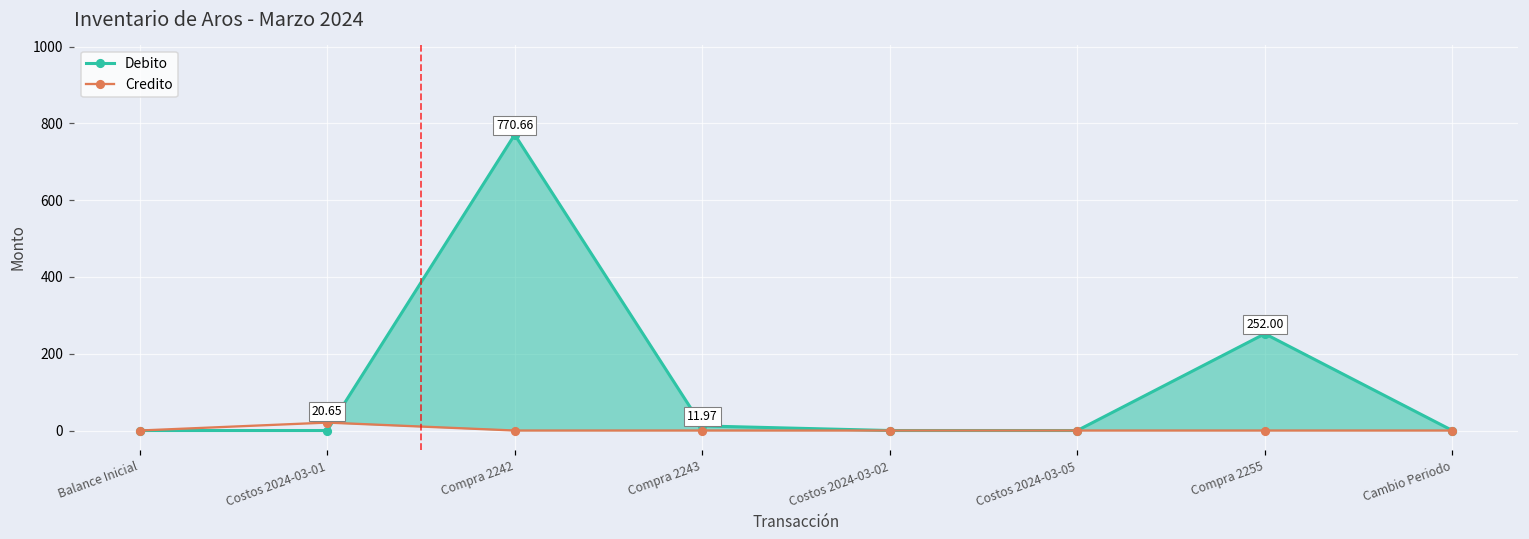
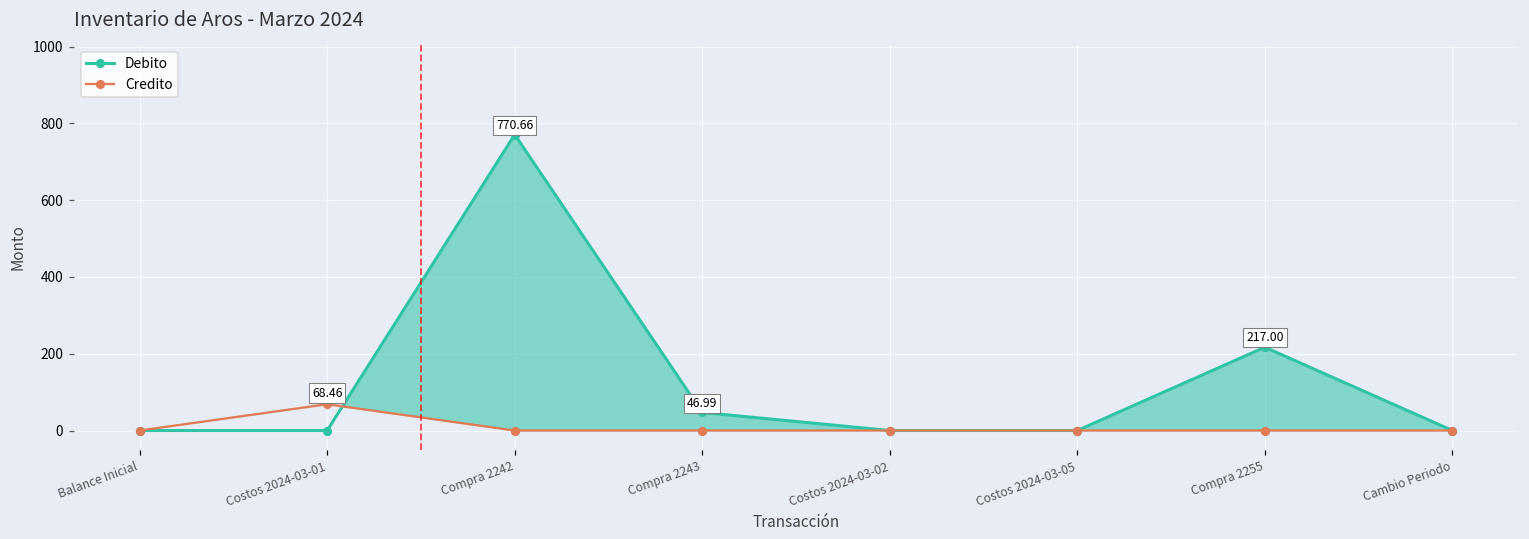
Credito, Costos 2024-03-01: 20.65 -> 68.46
Debito, Compra 2243: 11.97 -> 46.99
Debito, Compra 2255: 252.00 -> 217.00
